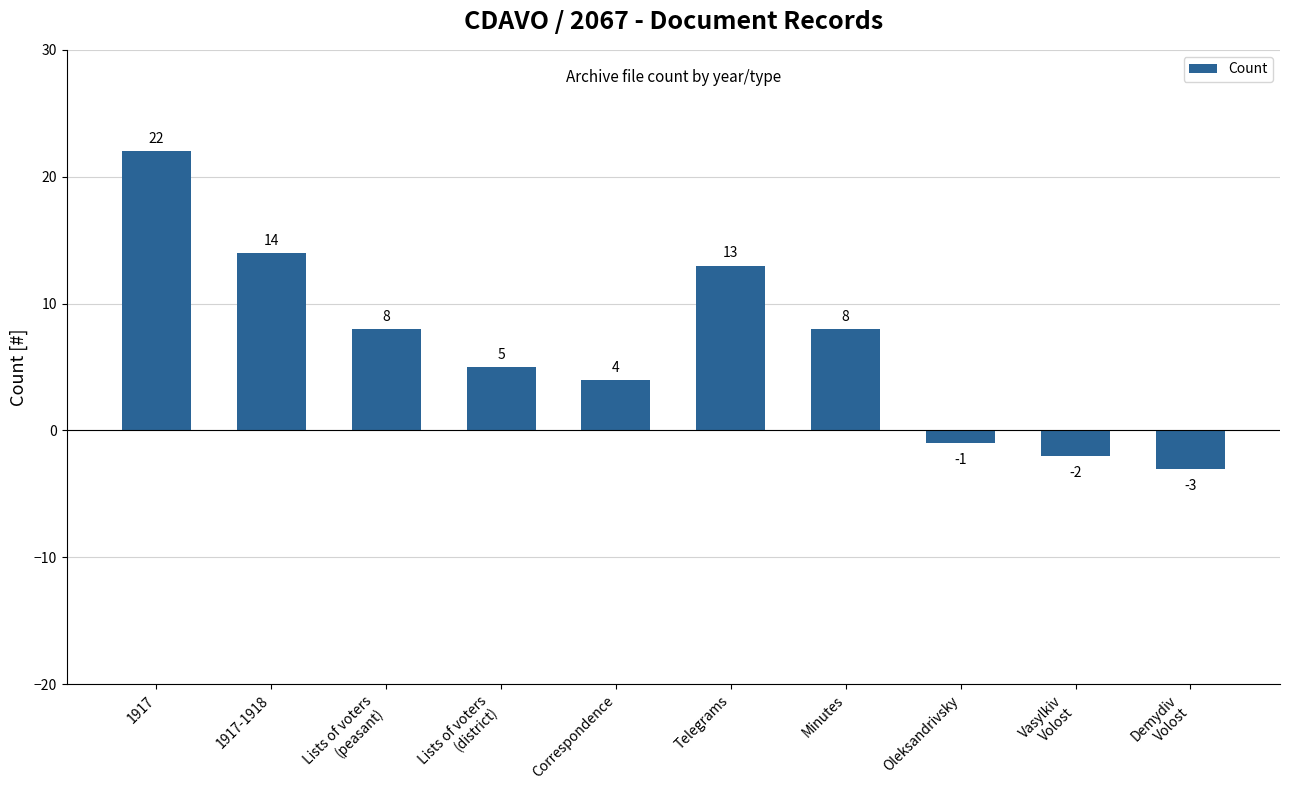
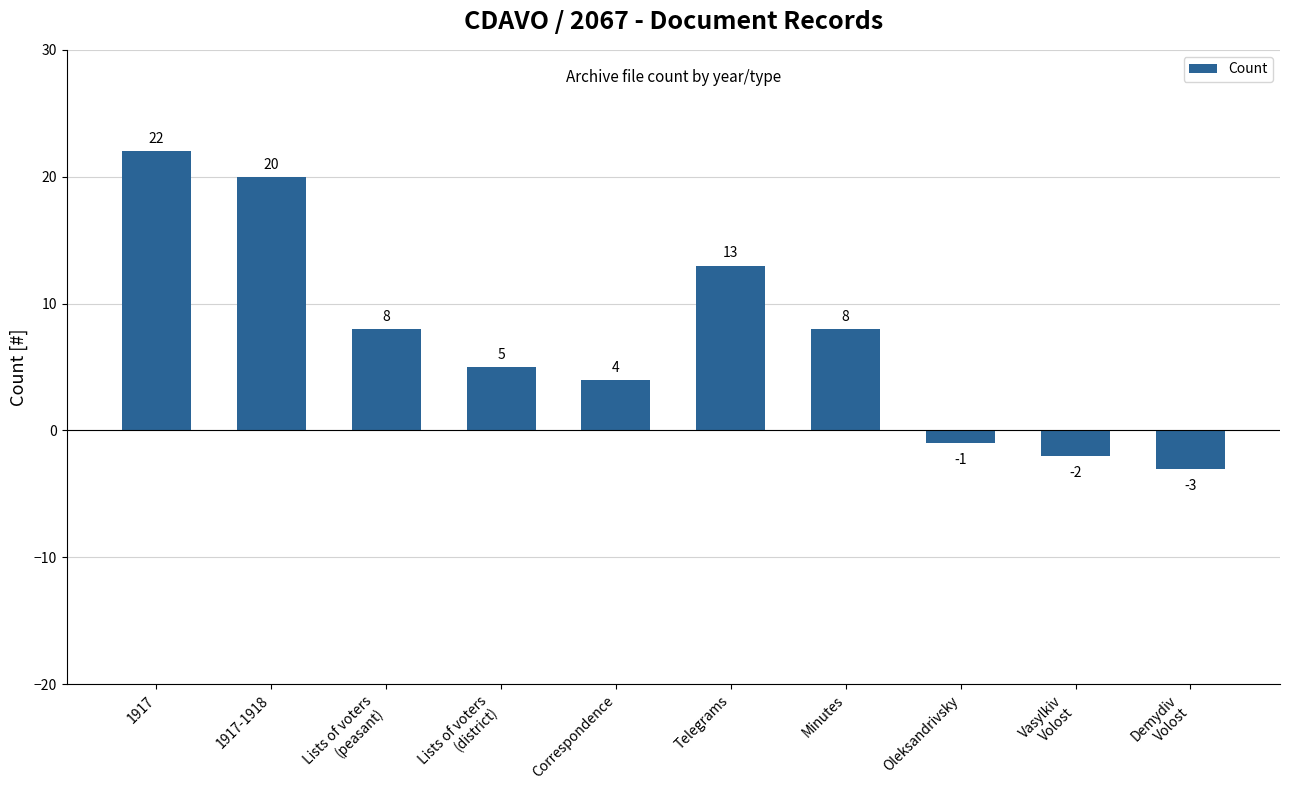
1917-1918: 14 -> 20
